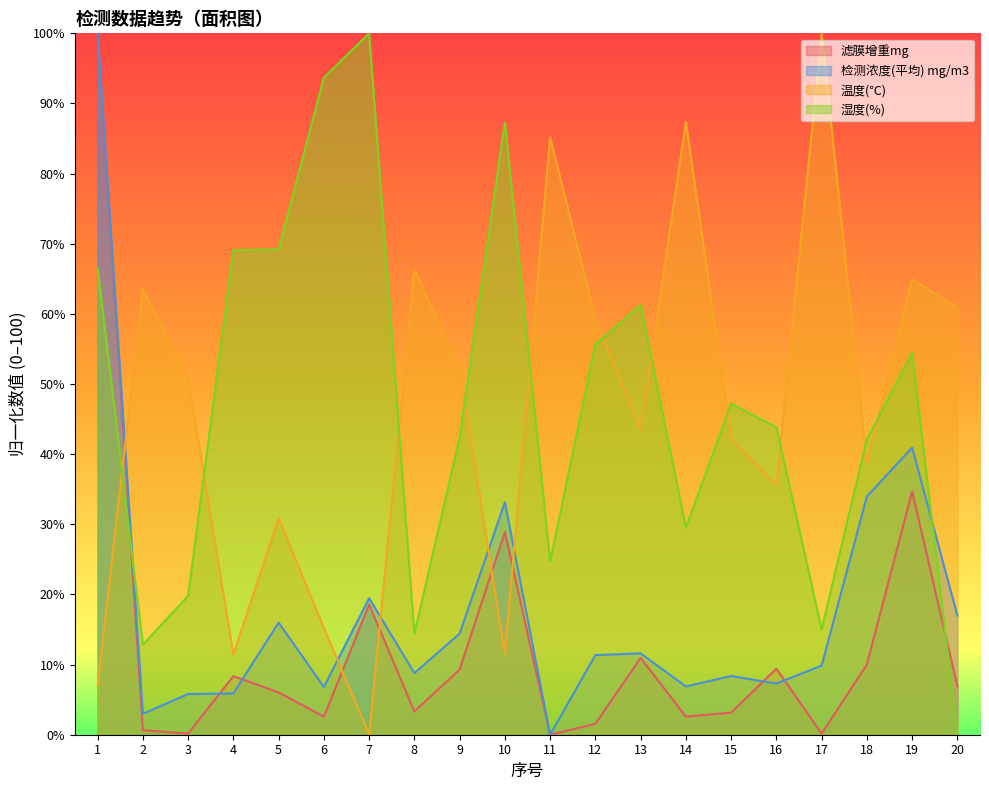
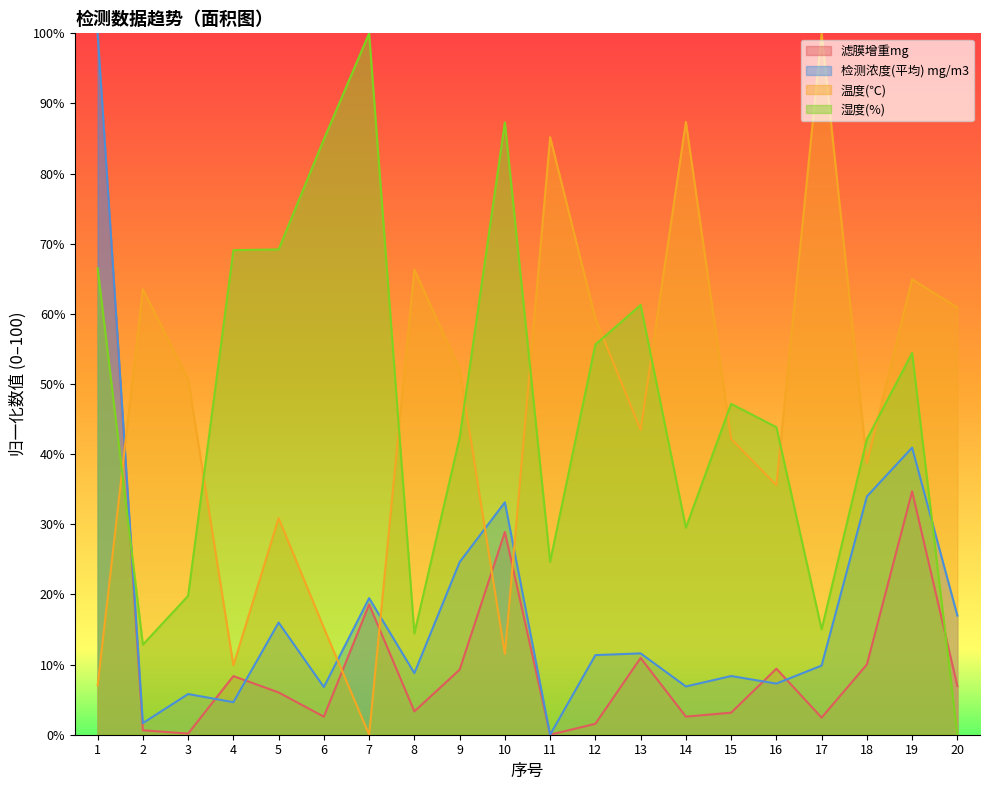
检测浓度(平均) mg/m3, 2: 3% -> 2%
检测浓度(平均) mg/m3, 4: 6% -> 5%
温度(℃), 4: 11% -> 10%
湿度(%), 6: 94% -> 85%
检测浓度(平均) mg/m3, 9: 14% -> 25%
滤膜增重mg, 17: 0% -> 2%
